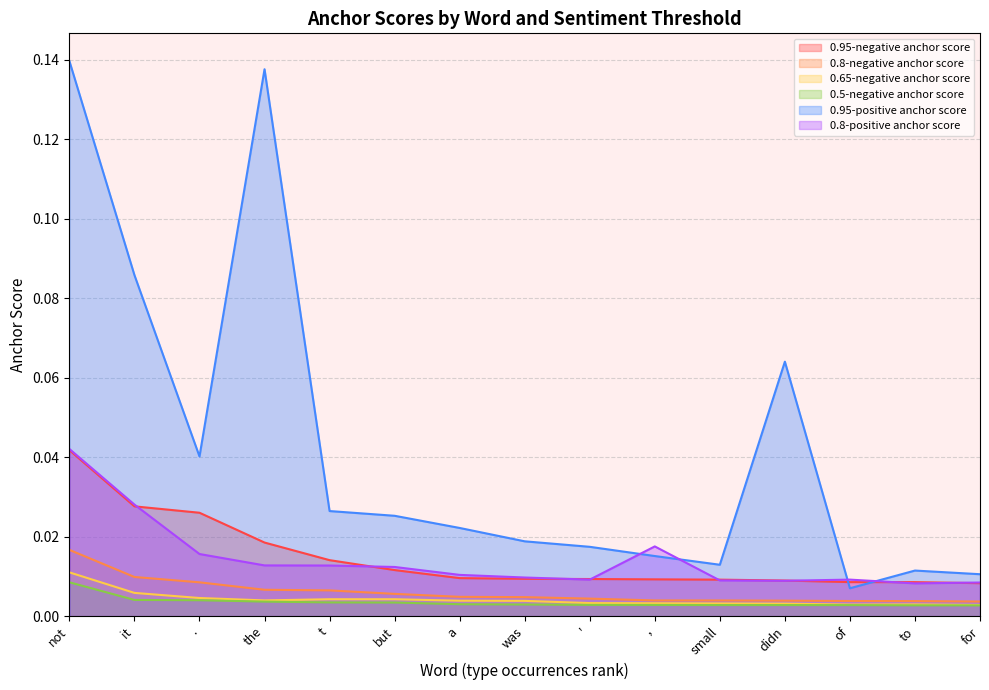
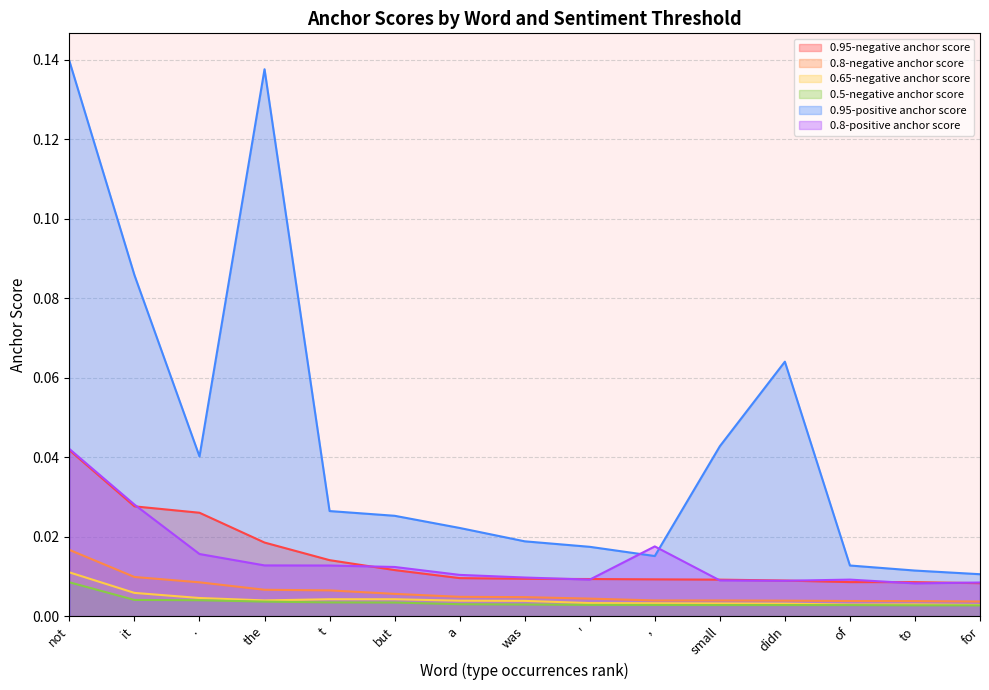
0.95-positive anchor score, small: 0.013 -> 0.043
0.95-positive anchor score, of: 0.007 -> 0.013
